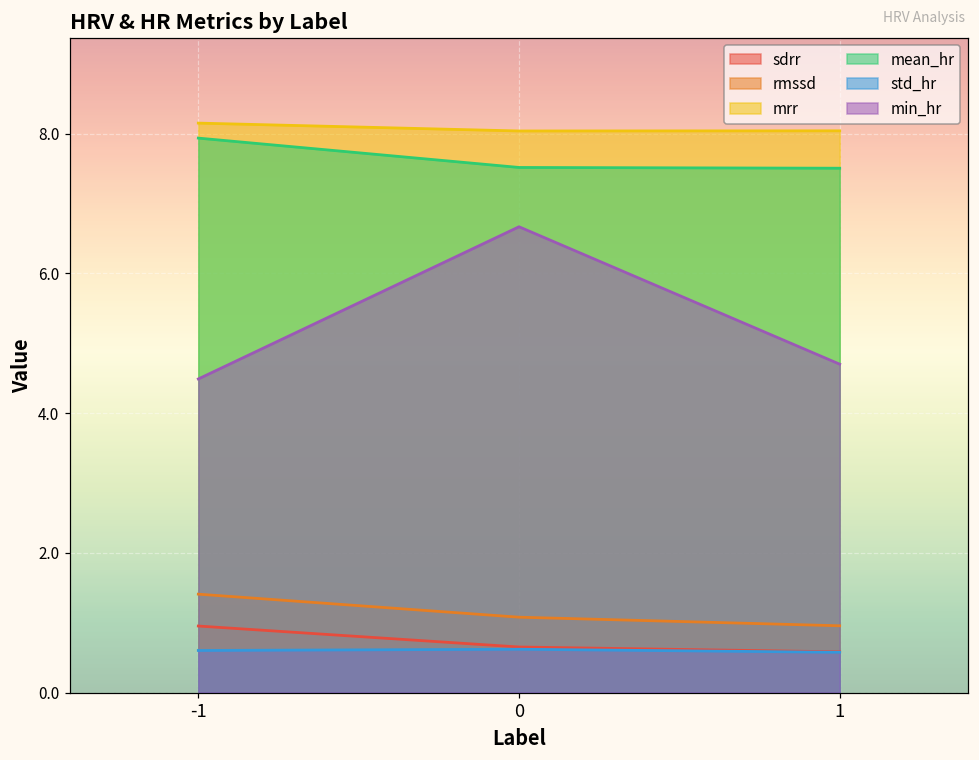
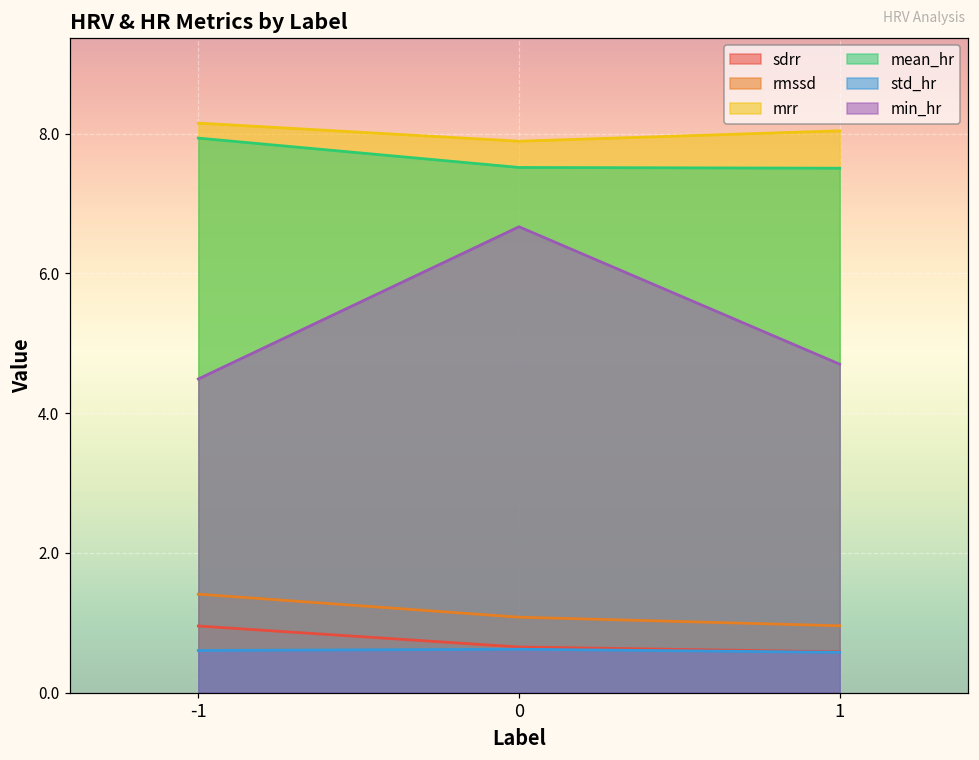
mrr, 0: 8.0 -> 7.9
